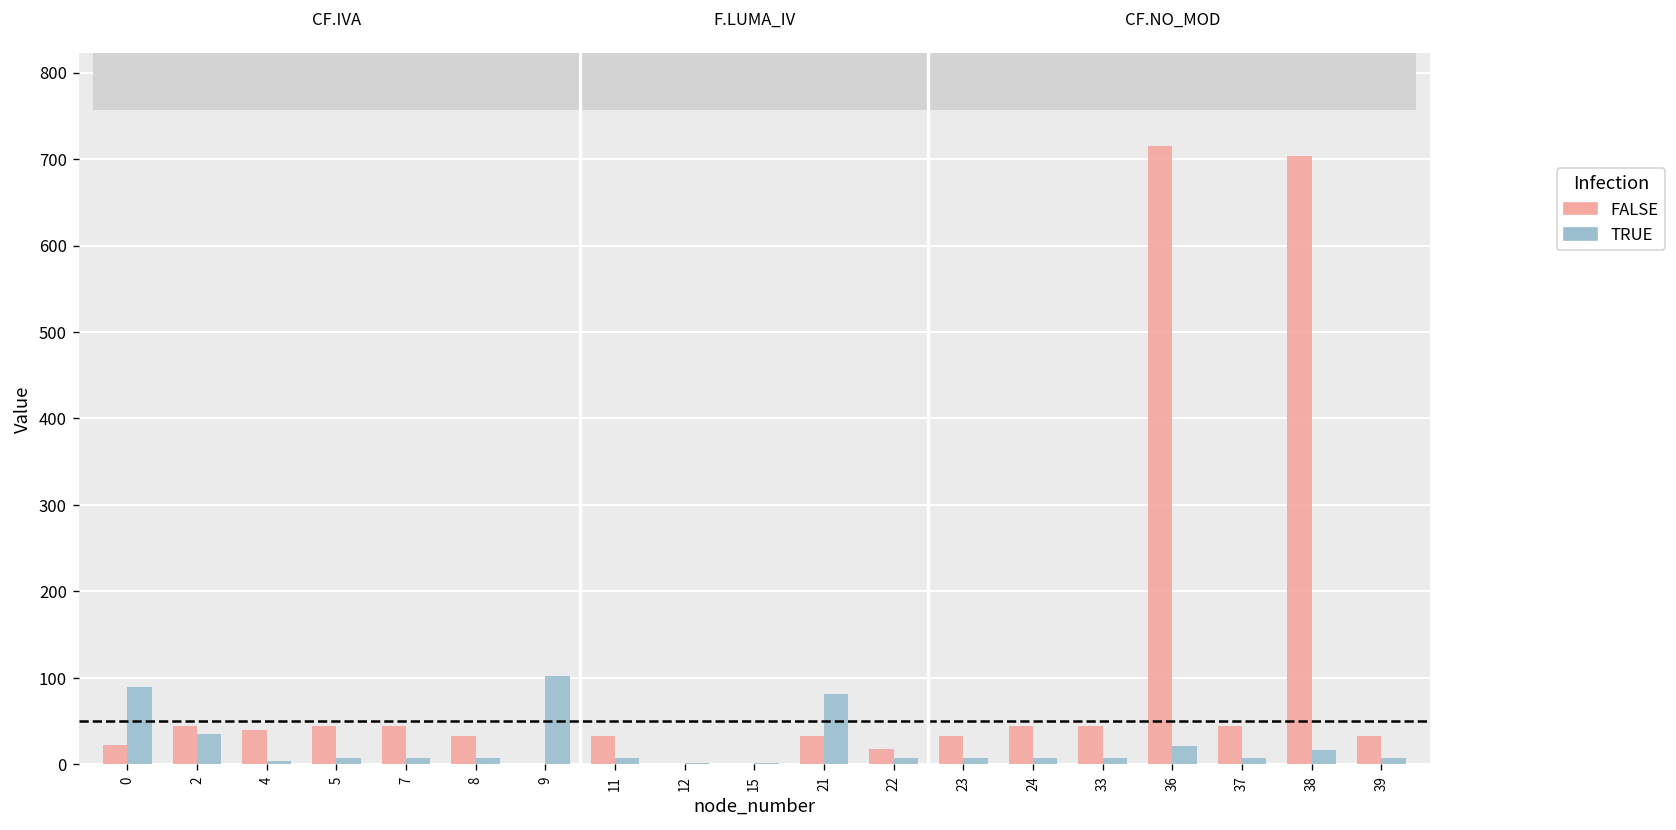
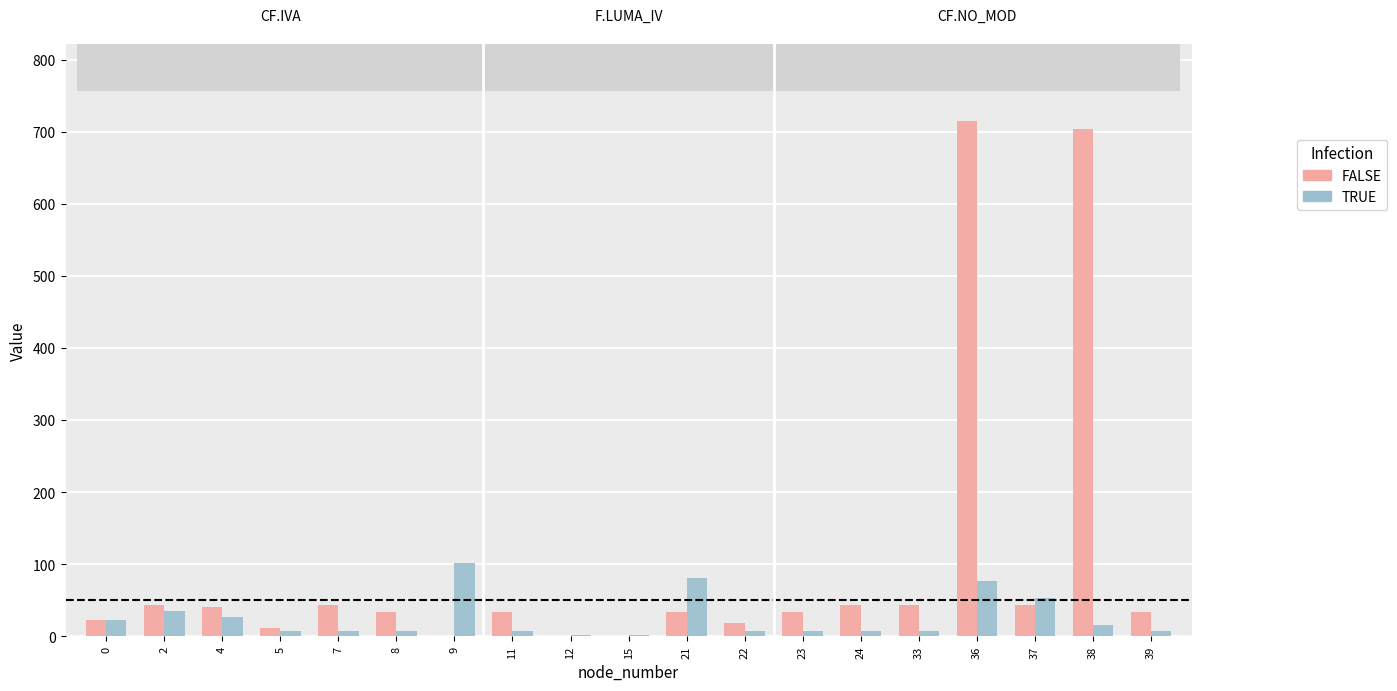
TRUE, 0: 90 -> 20
TRUE, 4: 0 -> 30
FALSE, 5: 40 -> 10
TRUE, 36: 20 -> 80
TRUE, 37: 10 -> 50
